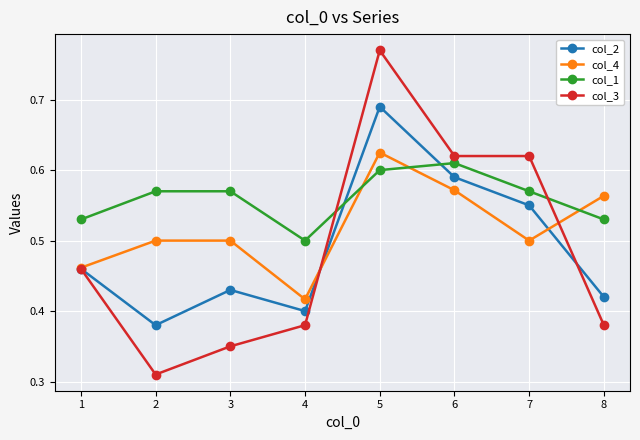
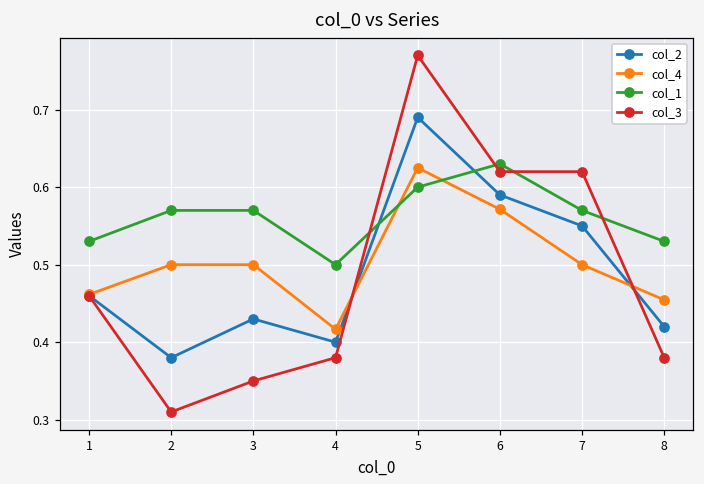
col_1, 6: 0.61 -> 0.63
col_4, 8: 0.56 -> 0.45
